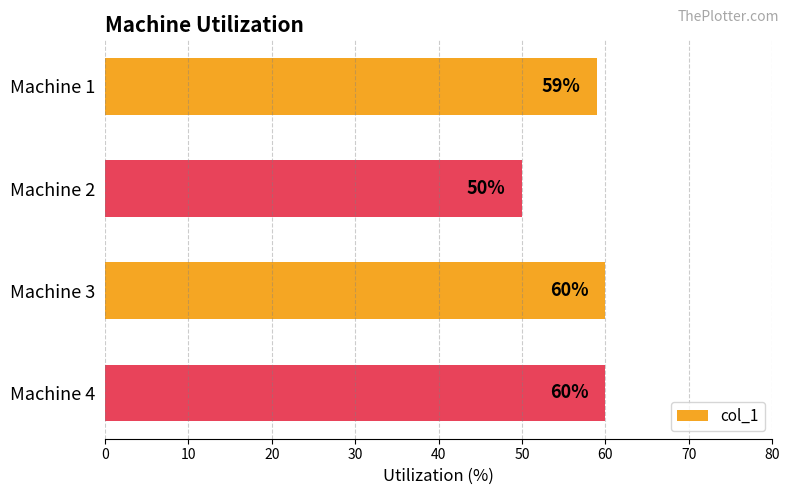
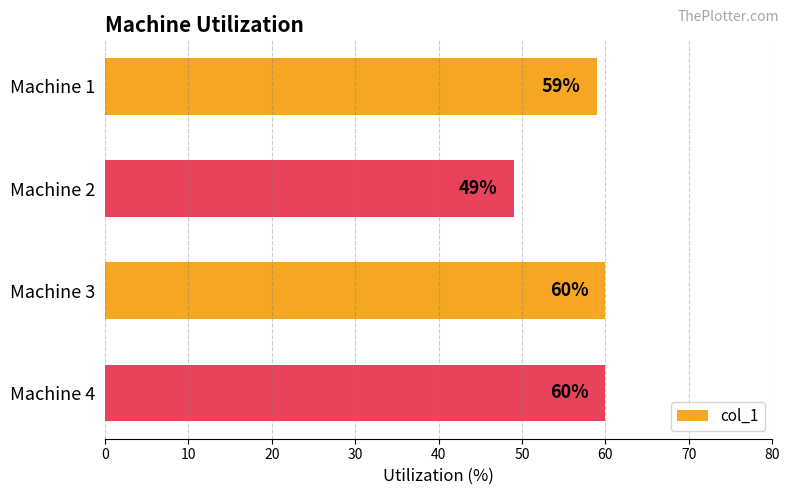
Machine 2: 50% -> 49%
